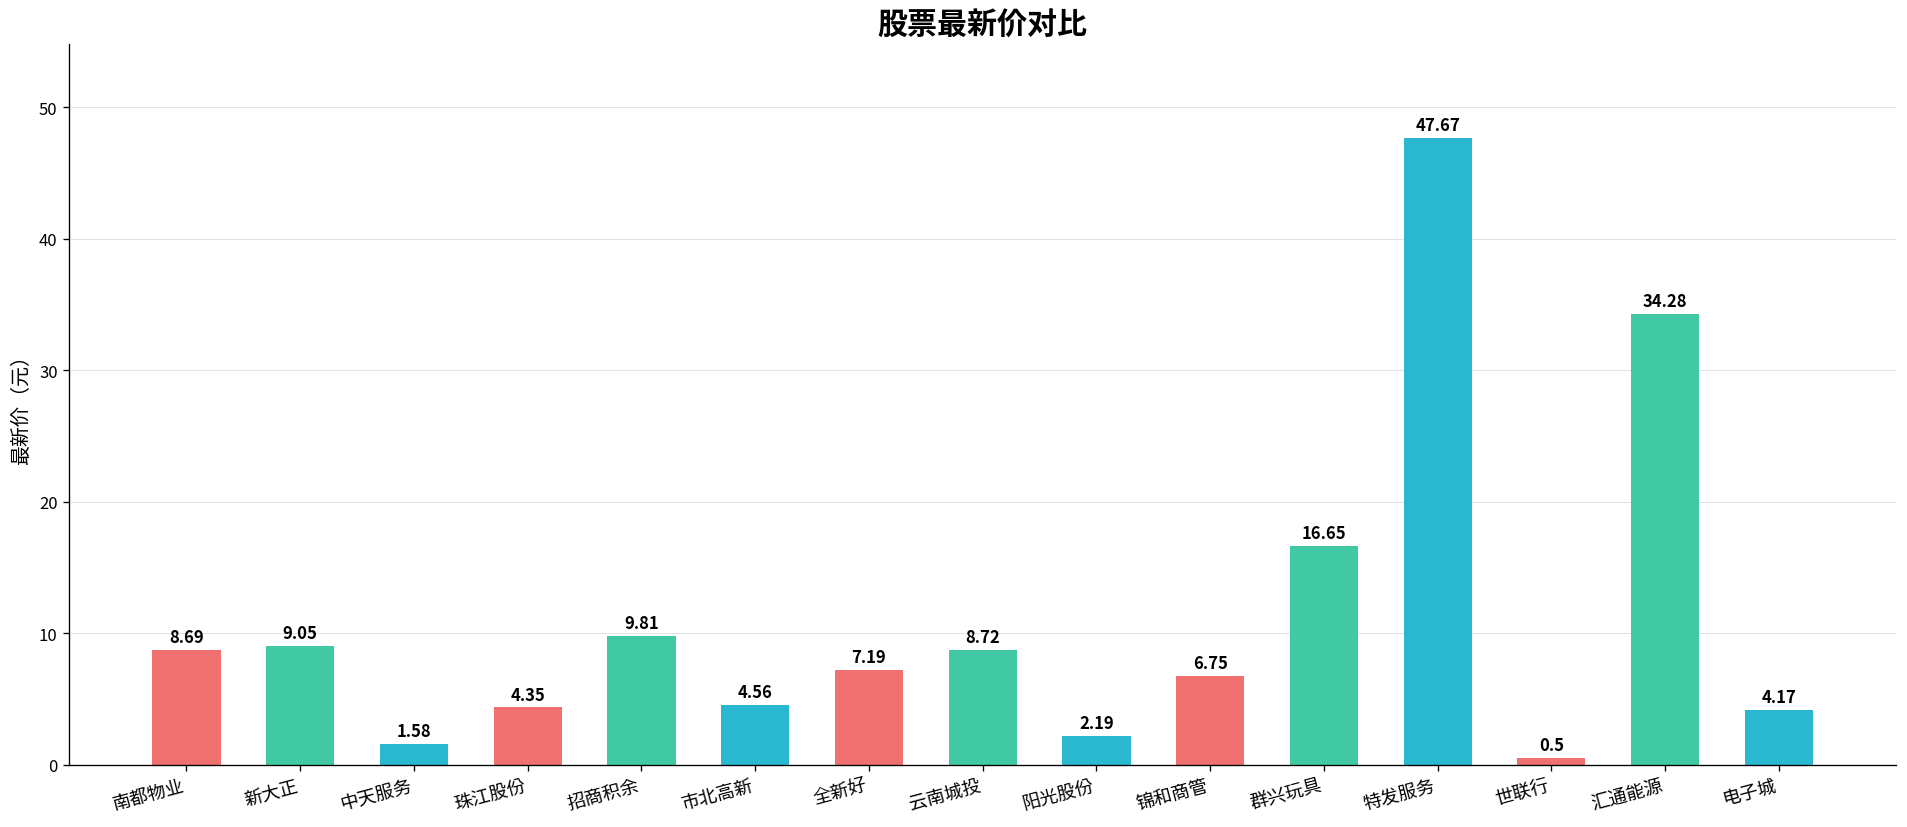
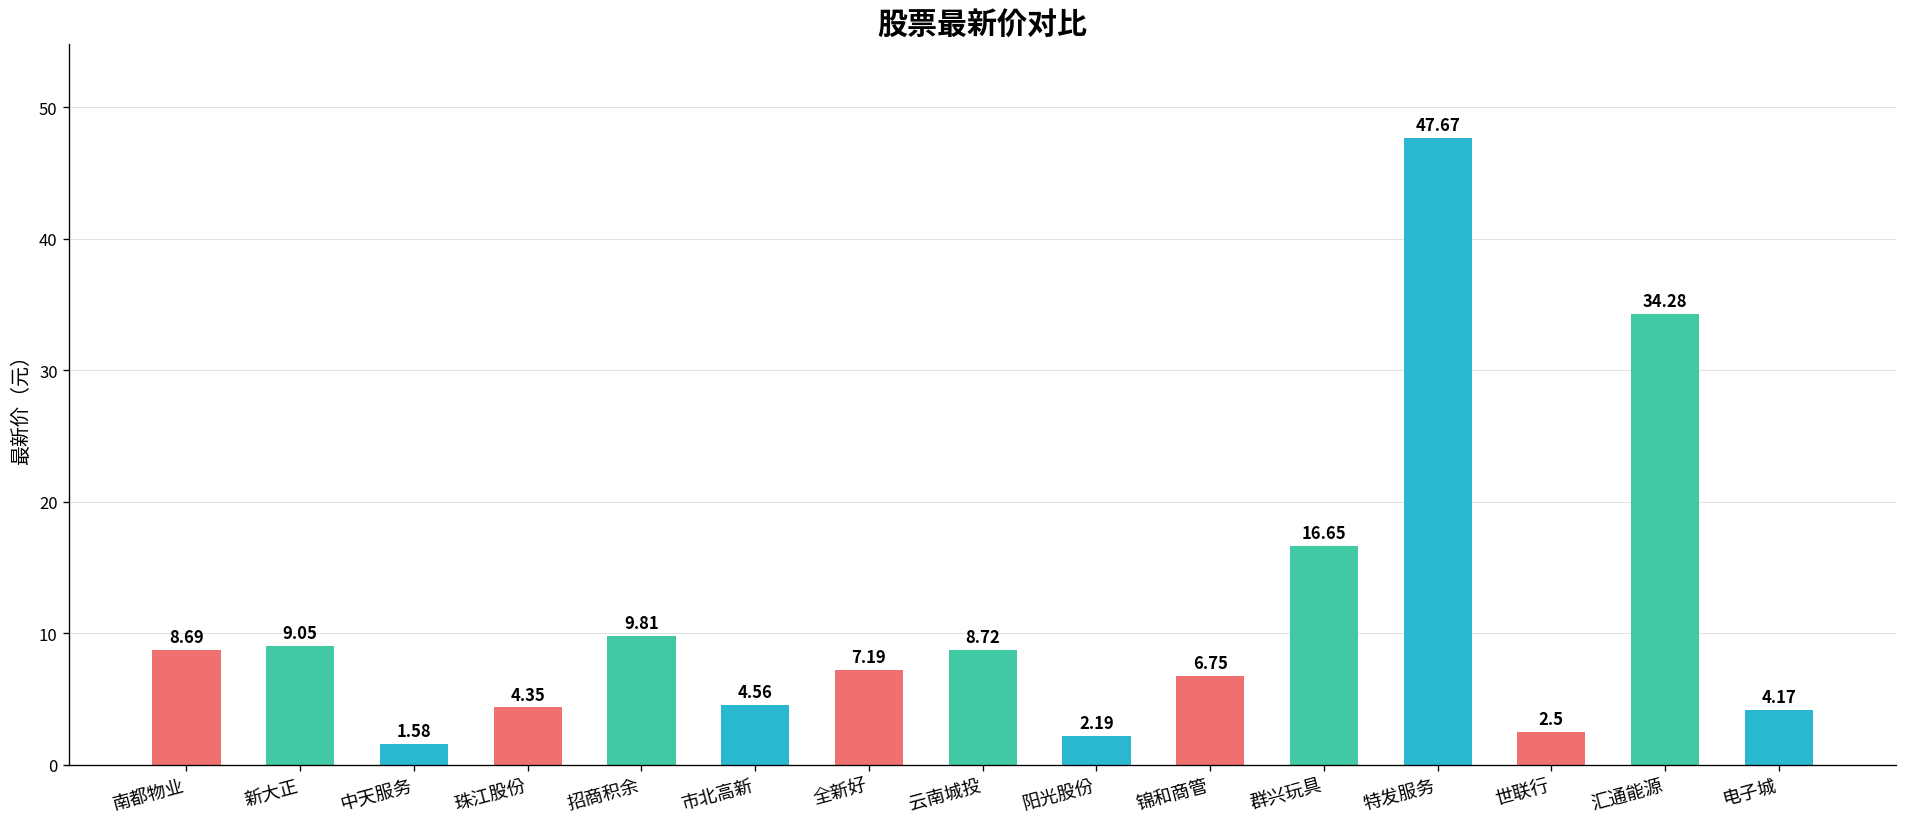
世联行: 0.5 -> 2.5
